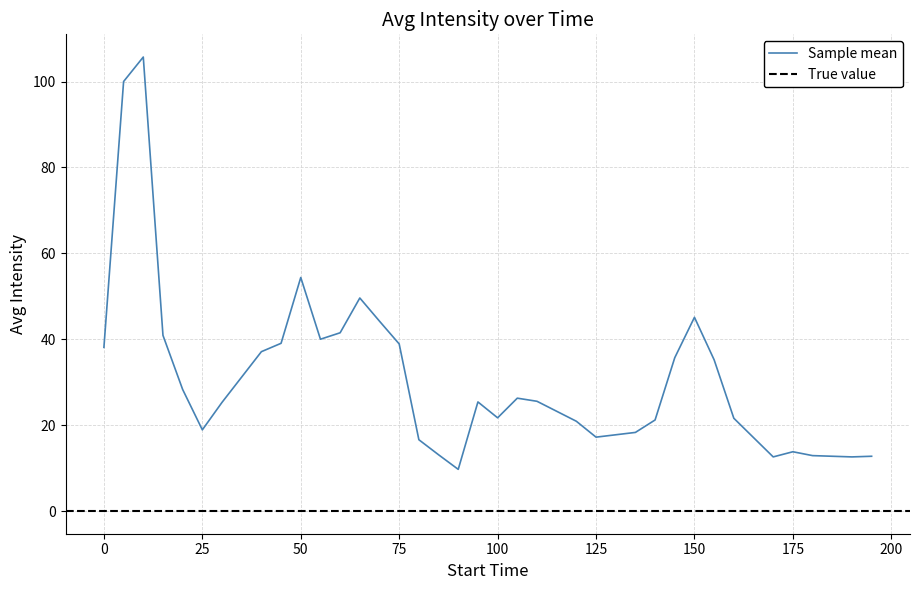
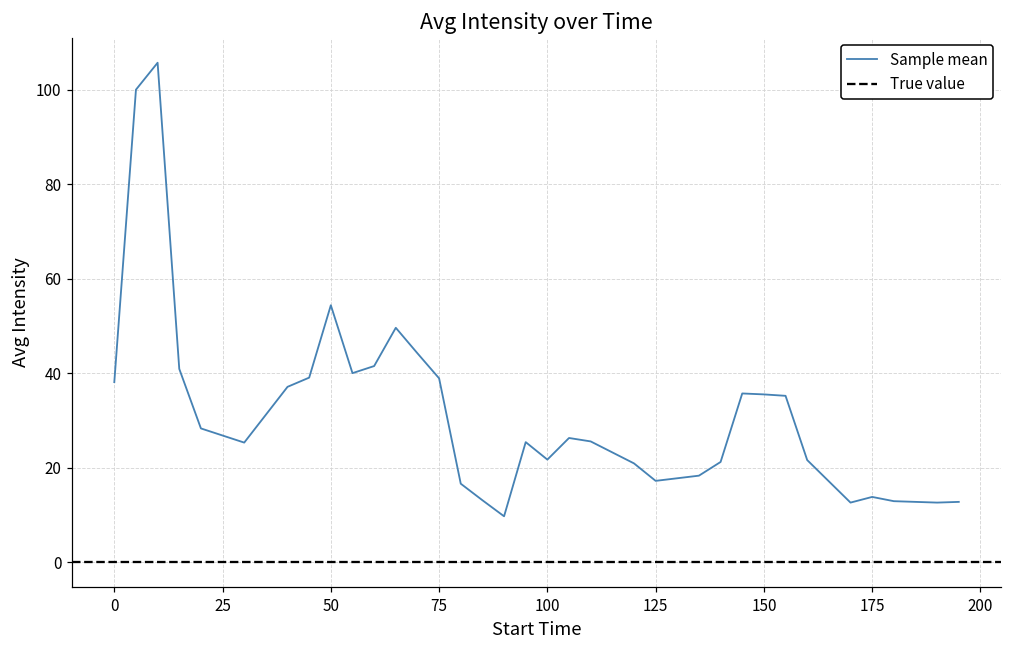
25: 19 -> 27
150: 45 -> 36
